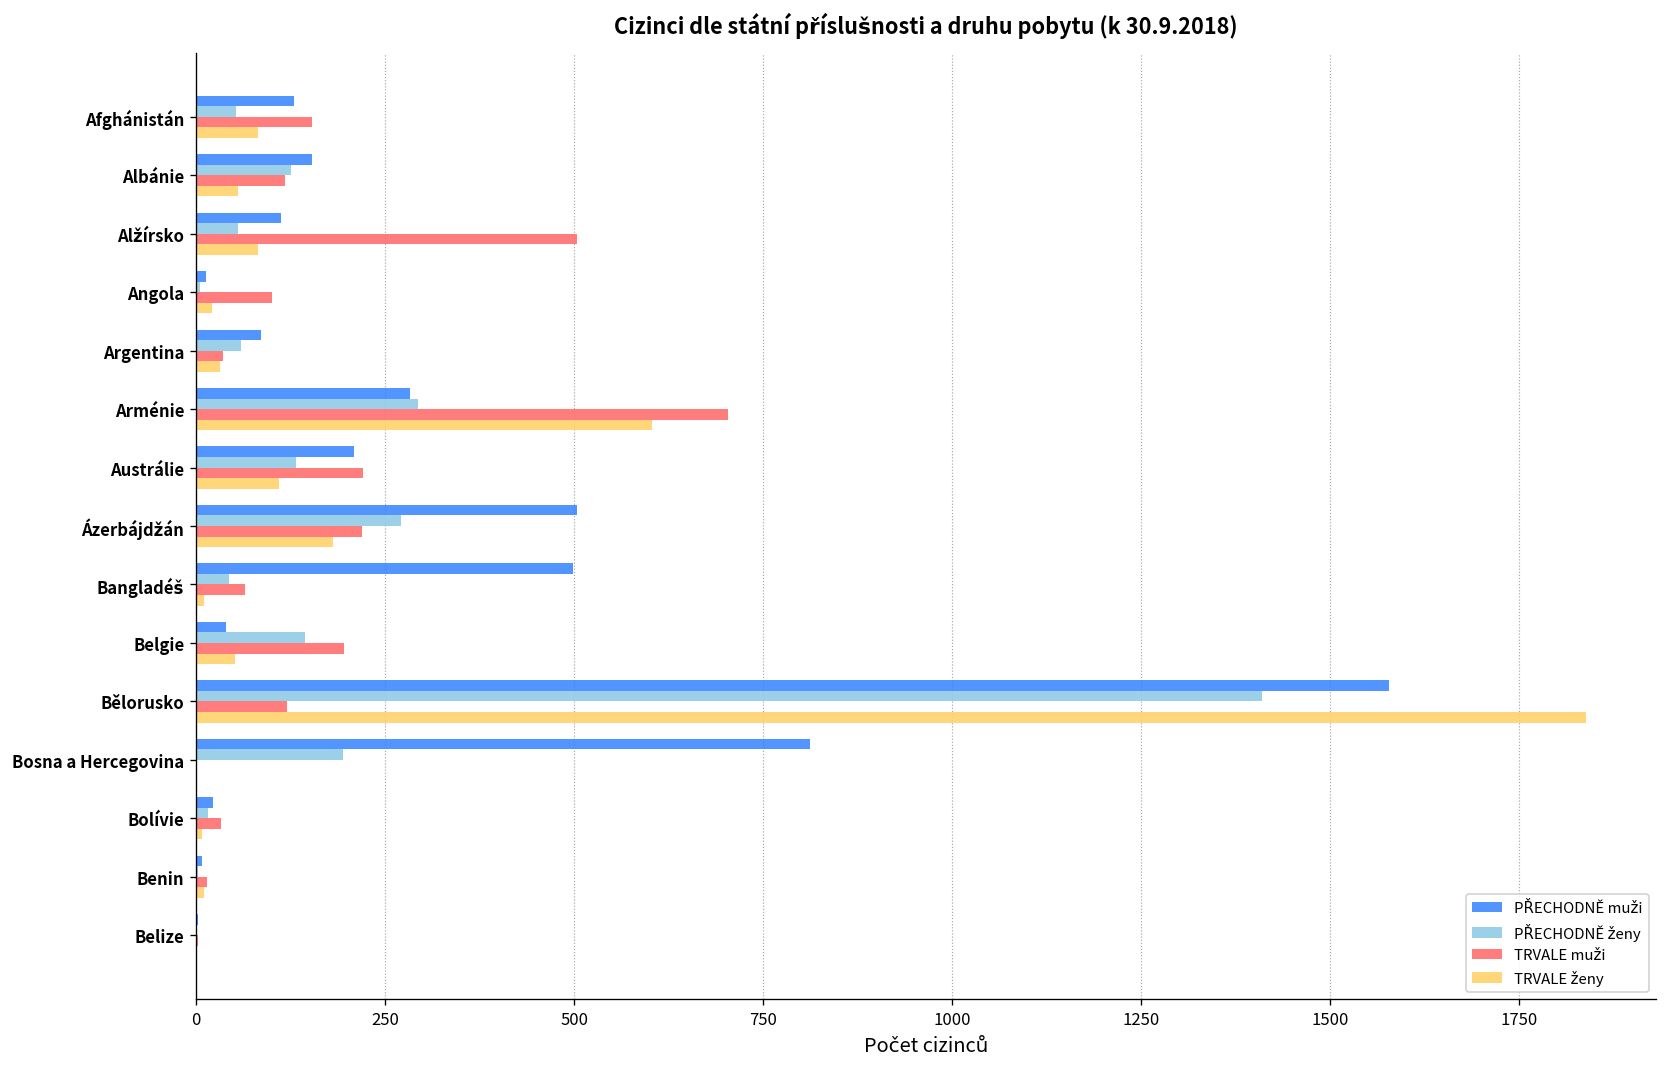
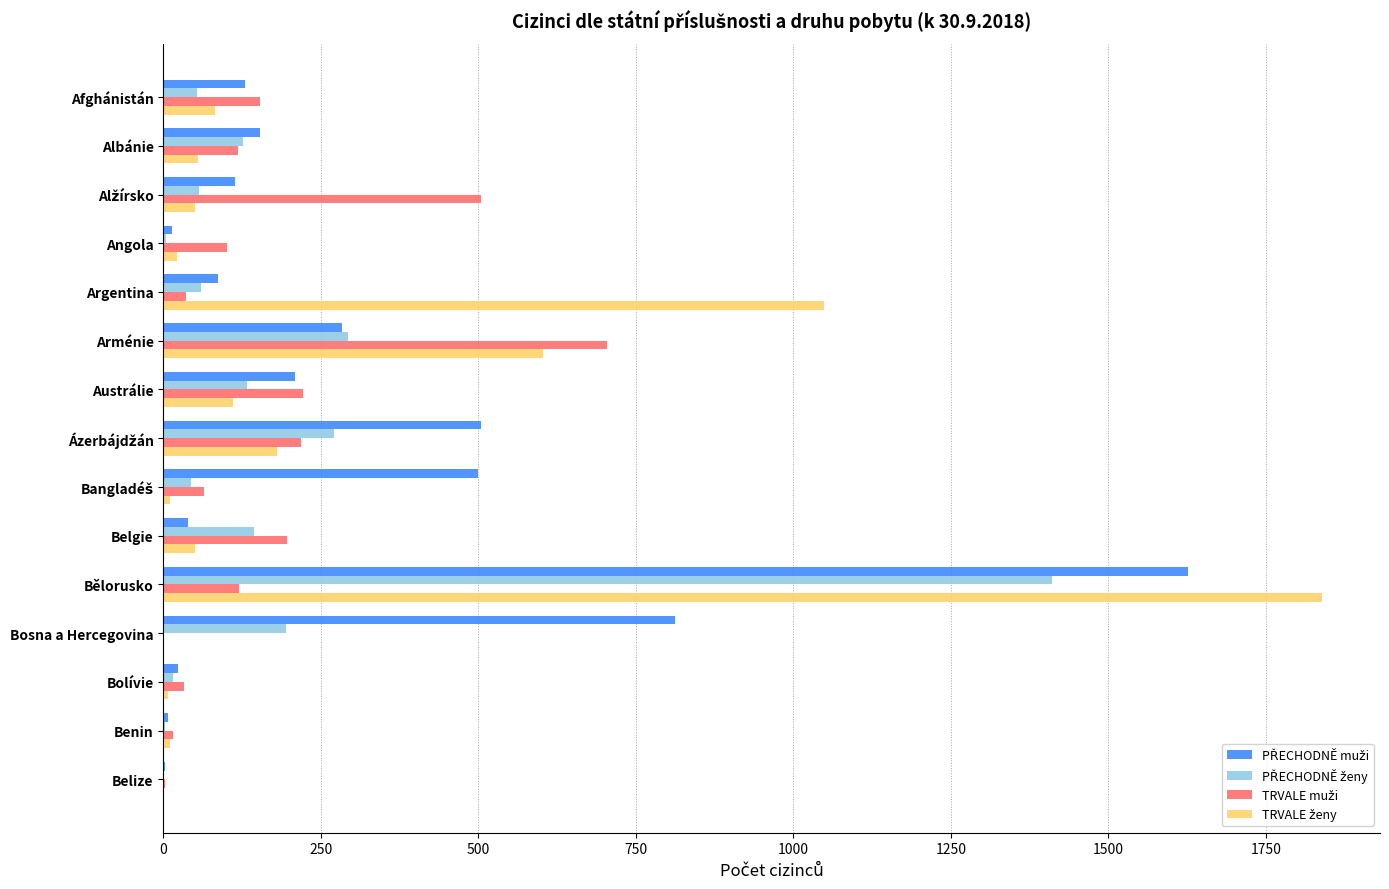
TRVALE ženy, Alžírsko: 80 -> 50
TRVALE ženy, Argentina: 30 -> 1050
PŘECHODNĚ muži, Bělorusko: 1580 -> 1630
